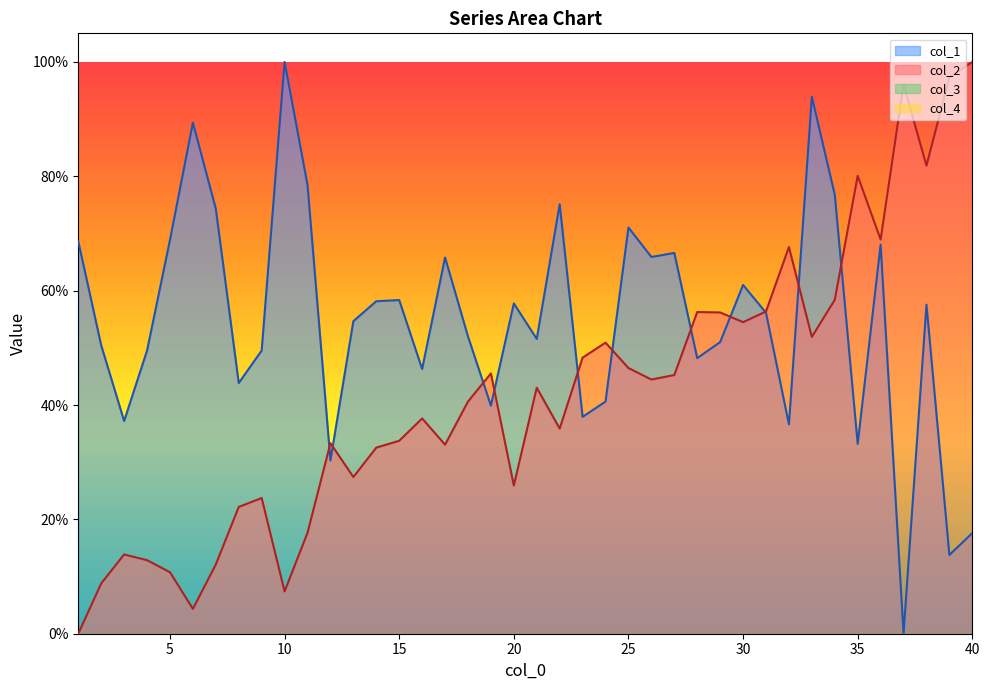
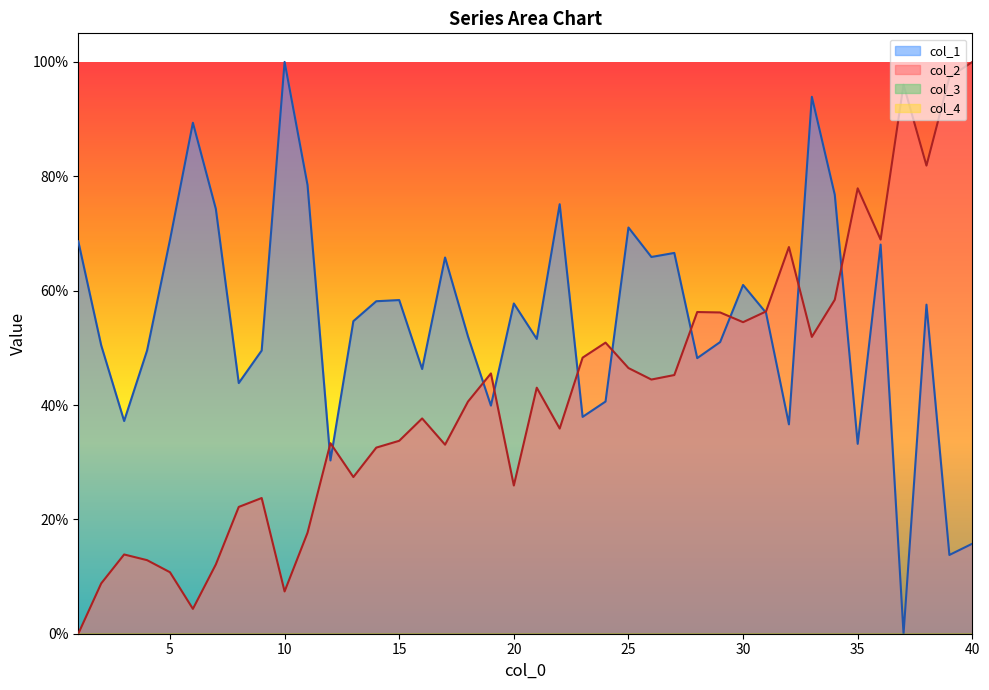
col_2, 35: 80% -> 78%
col_1, 40: 18% -> 16%
